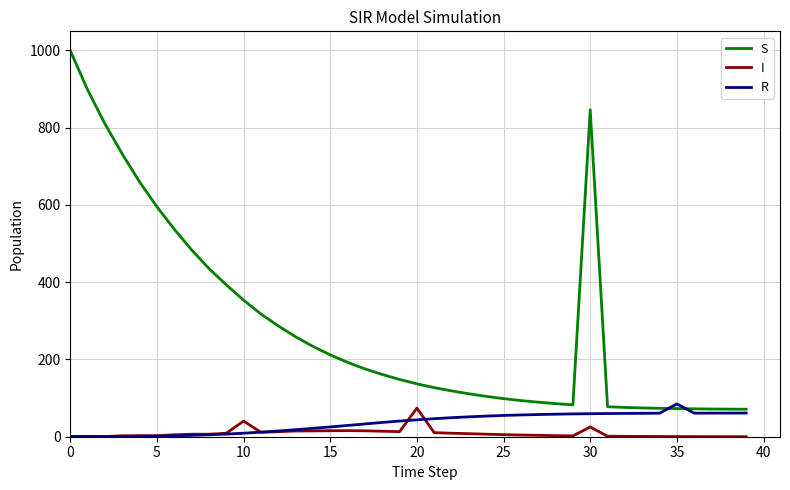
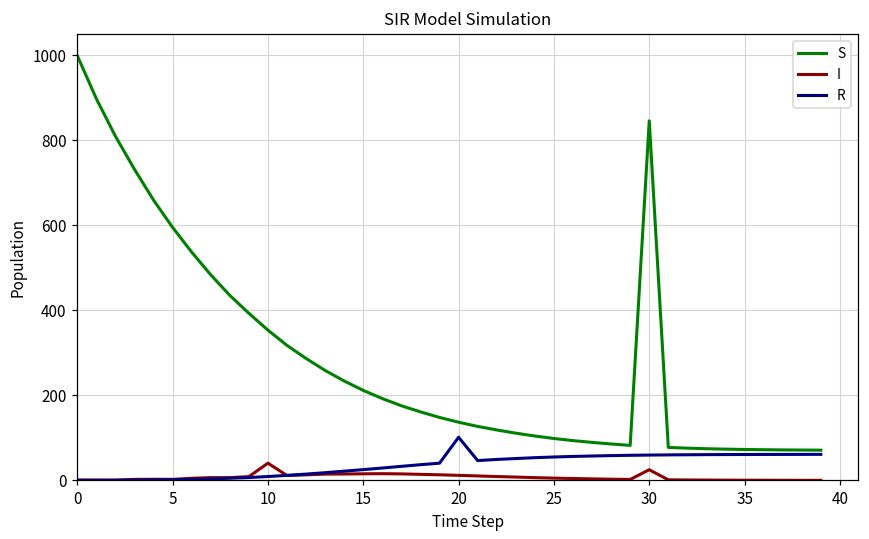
I, 20: 70 -> 10
R, 20: 40 -> 100
R, 35: 80 -> 60
